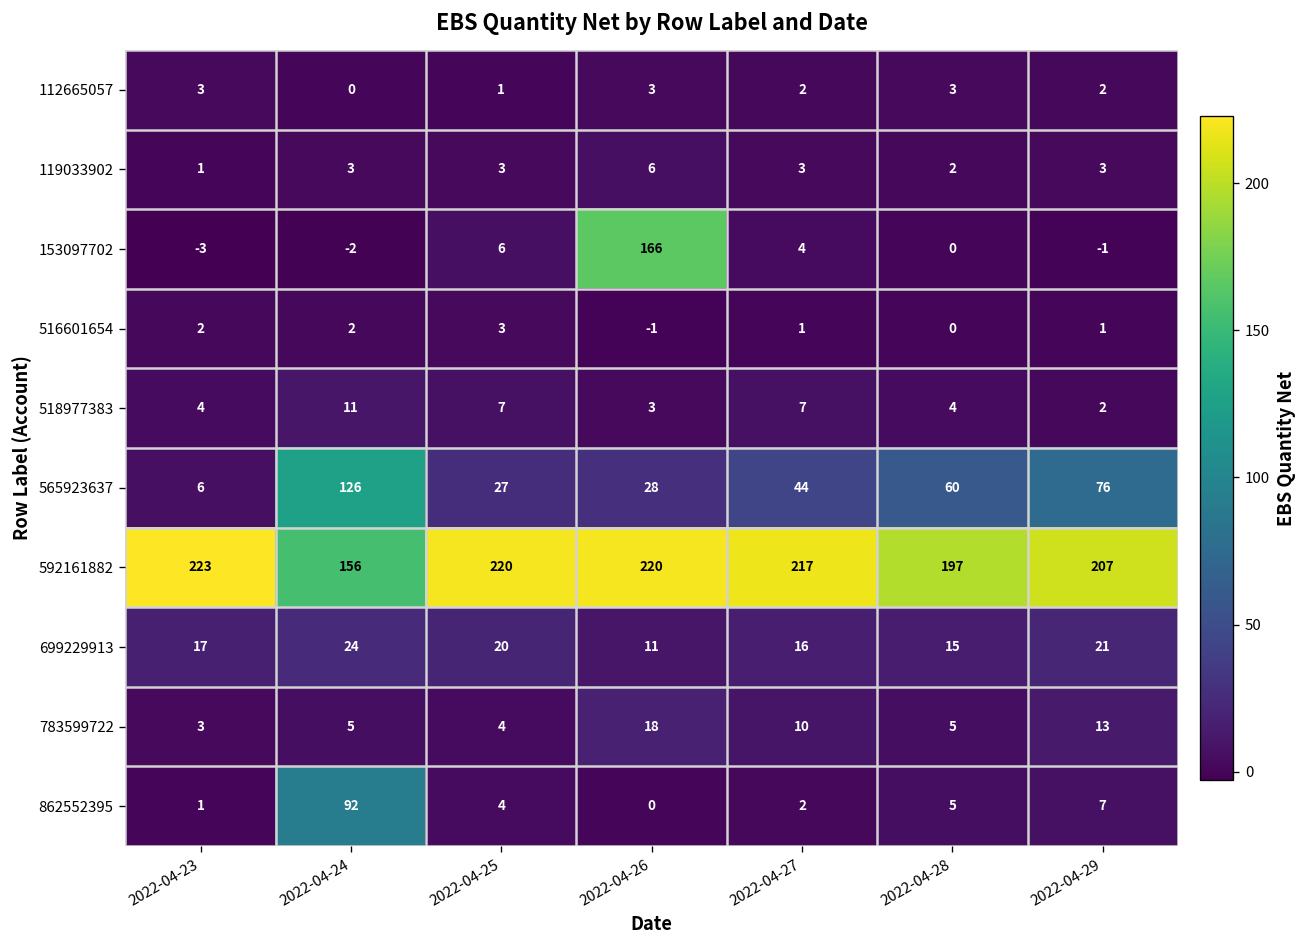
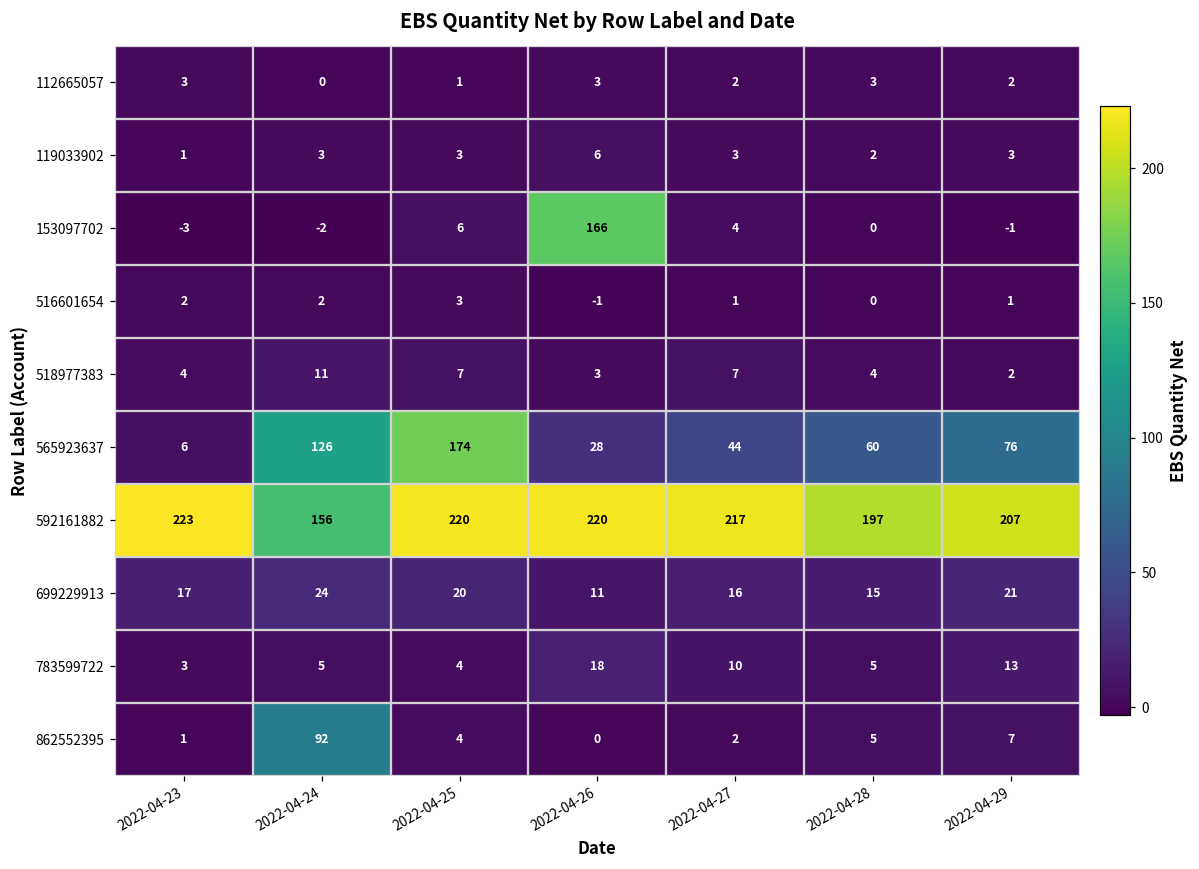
565923637, 2022-04-25: 27 -> 174
